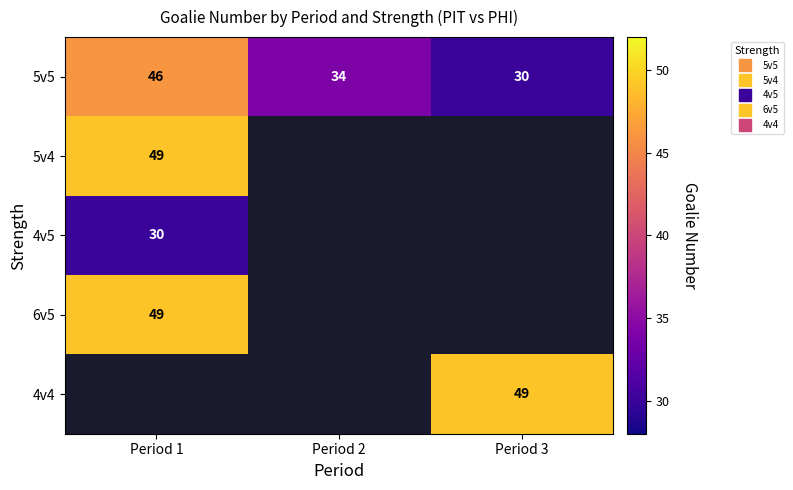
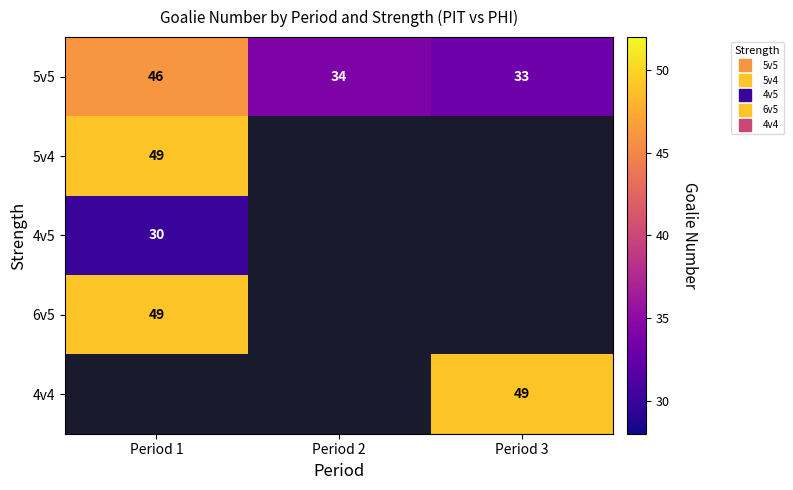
5v5, Period 3: 30 -> 33
